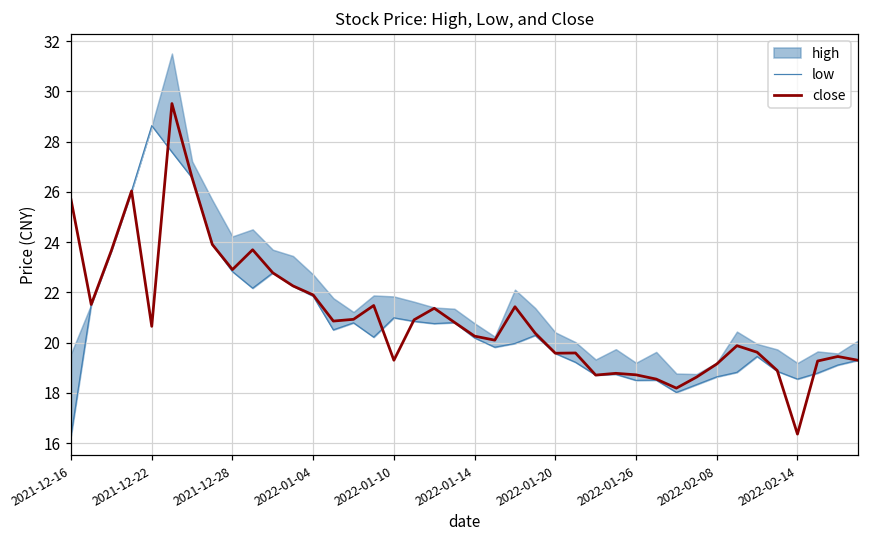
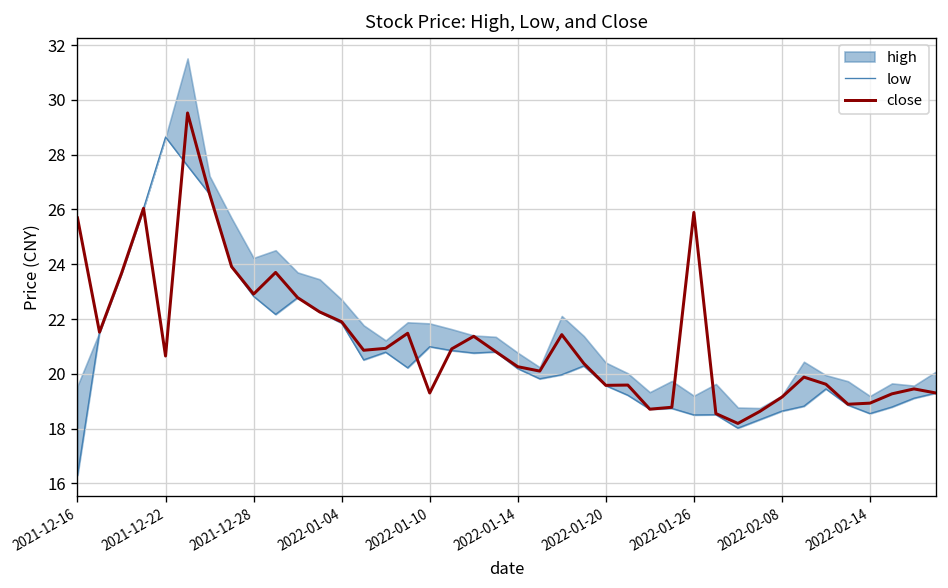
close, 2022-01-26: 18.7 -> 25.9
close, 2022-02-14: 16.4 -> 18.9
